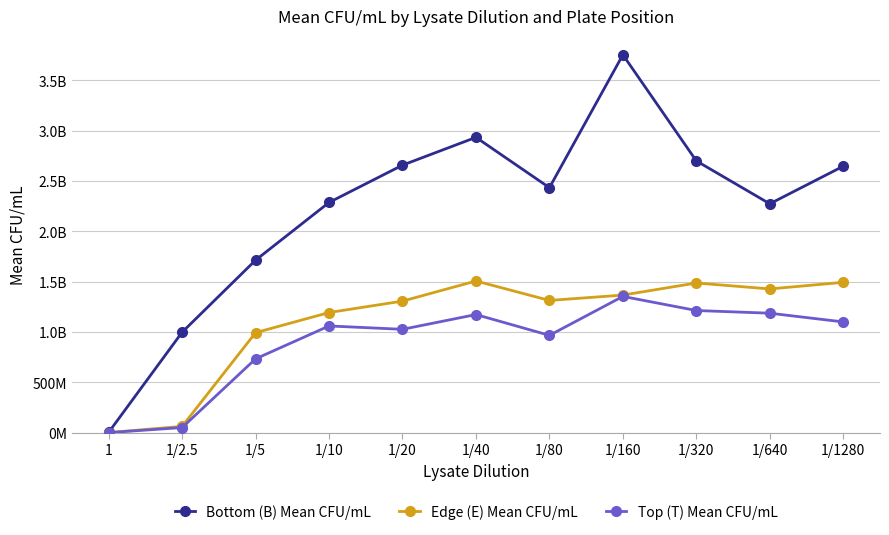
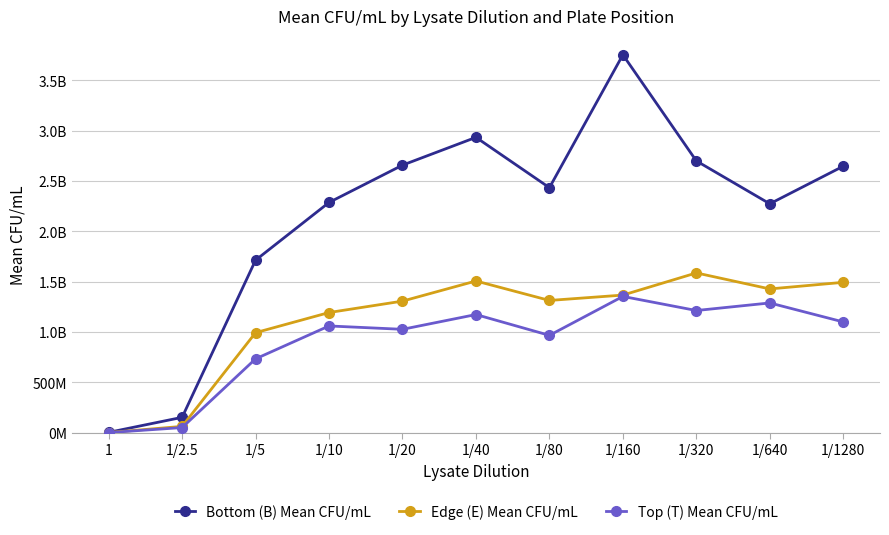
Bottom (B) Mean CFU/mL, 1/2.5: 1000000000 -> 150000000
Edge (E) Mean CFU/mL, 1/320: 1490000000 -> 1590000000
Top (T) Mean CFU/mL, 1/640: 1190000000 -> 1290000000
